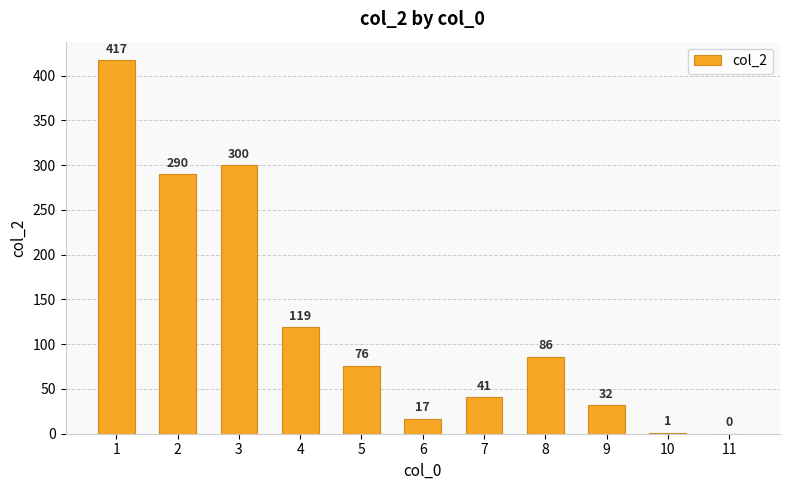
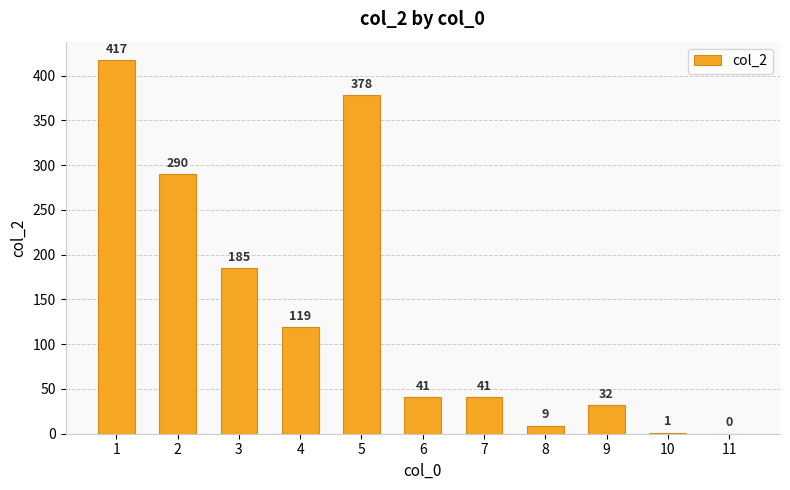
3: 300 -> 185
5: 76 -> 378
6: 17 -> 41
8: 86 -> 9
